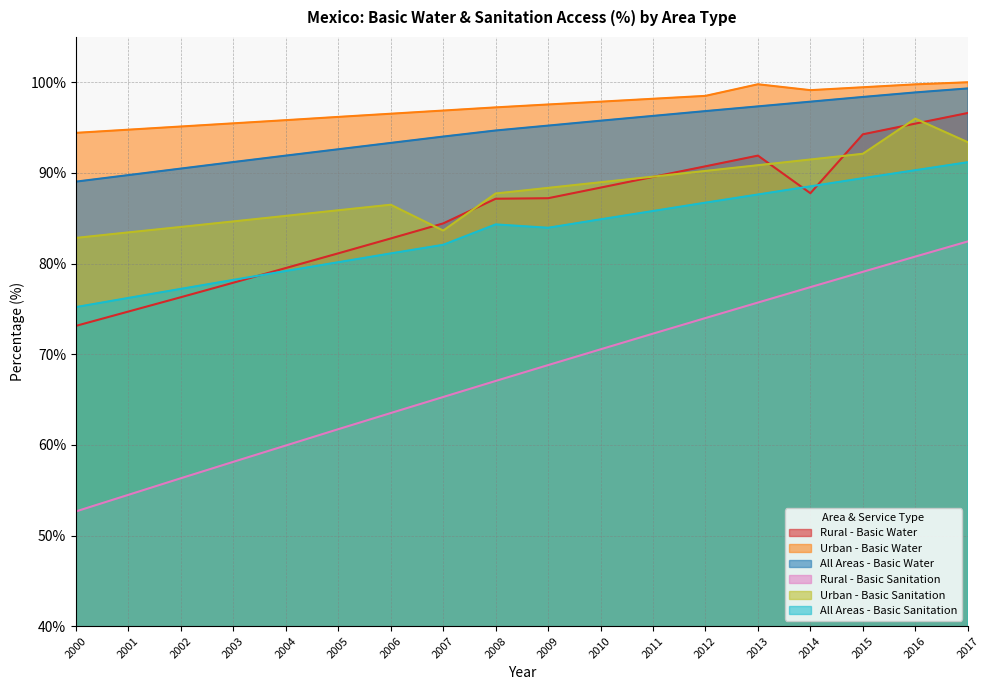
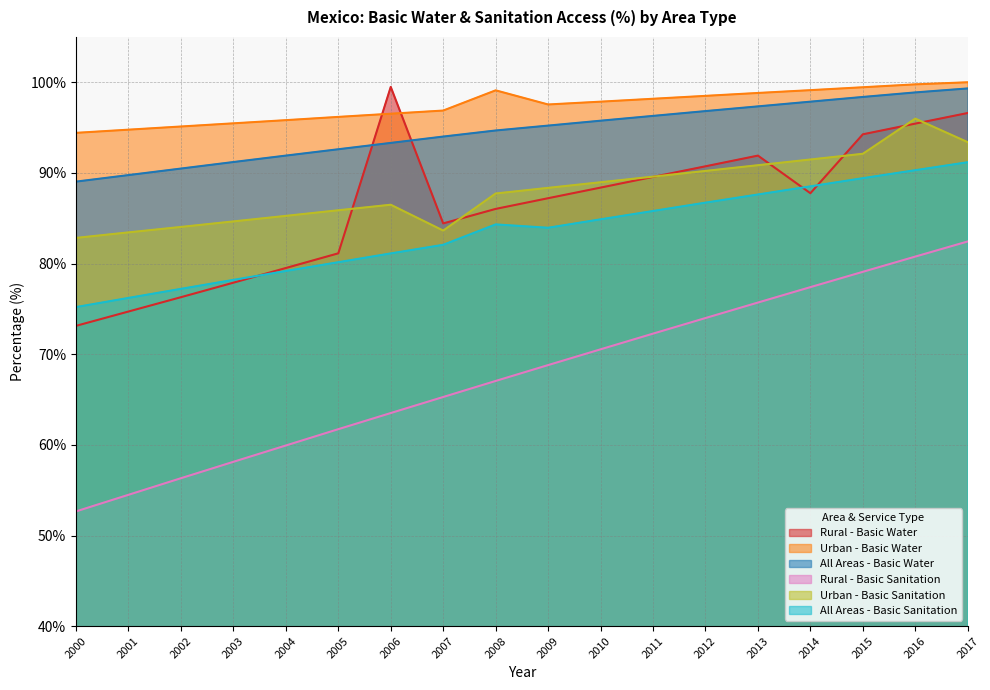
Rural - Basic Water, 2006: 83% -> 99%
Rural - Basic Water, 2008: 87% -> 86%
Urban - Basic Water, 2008: 97% -> 99%
Urban - Basic Water, 2013: 100% -> 99%
